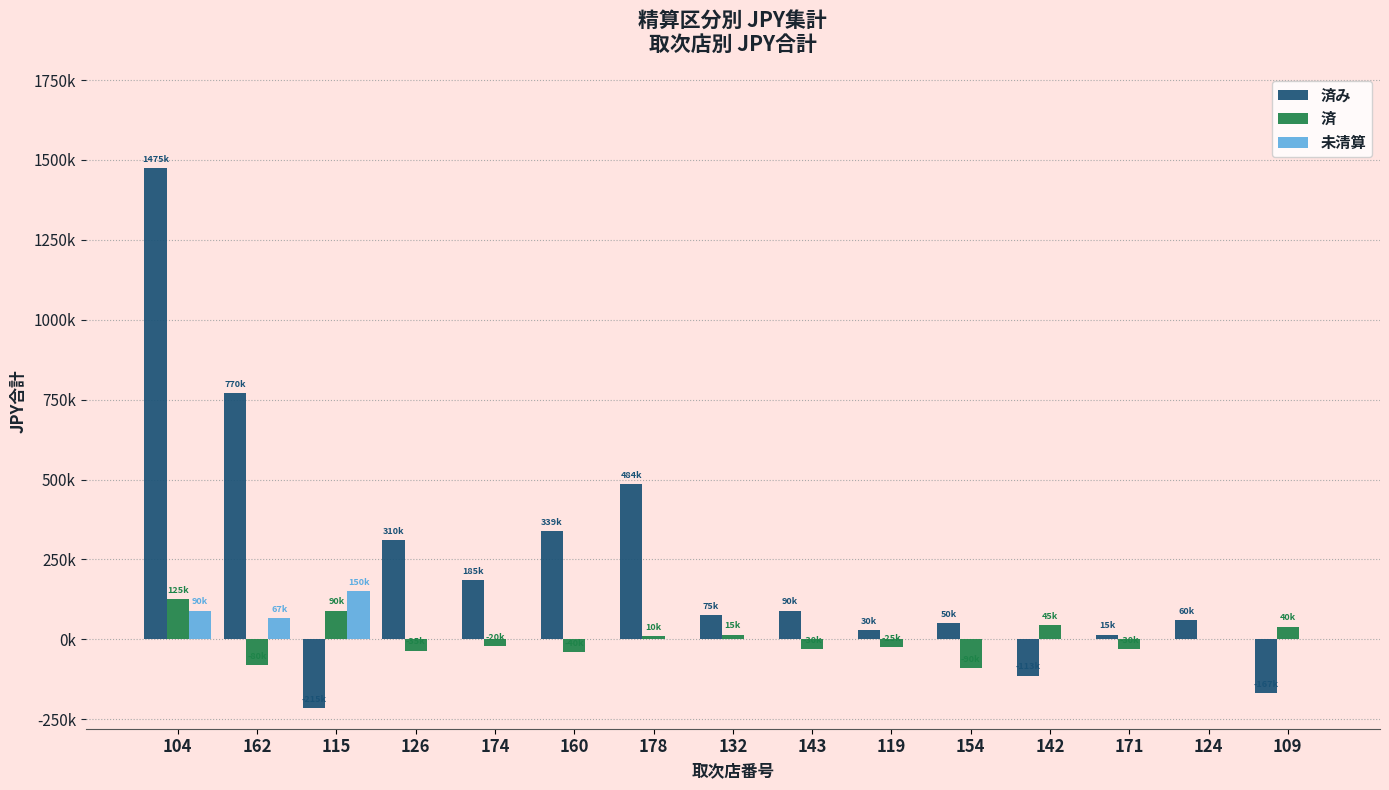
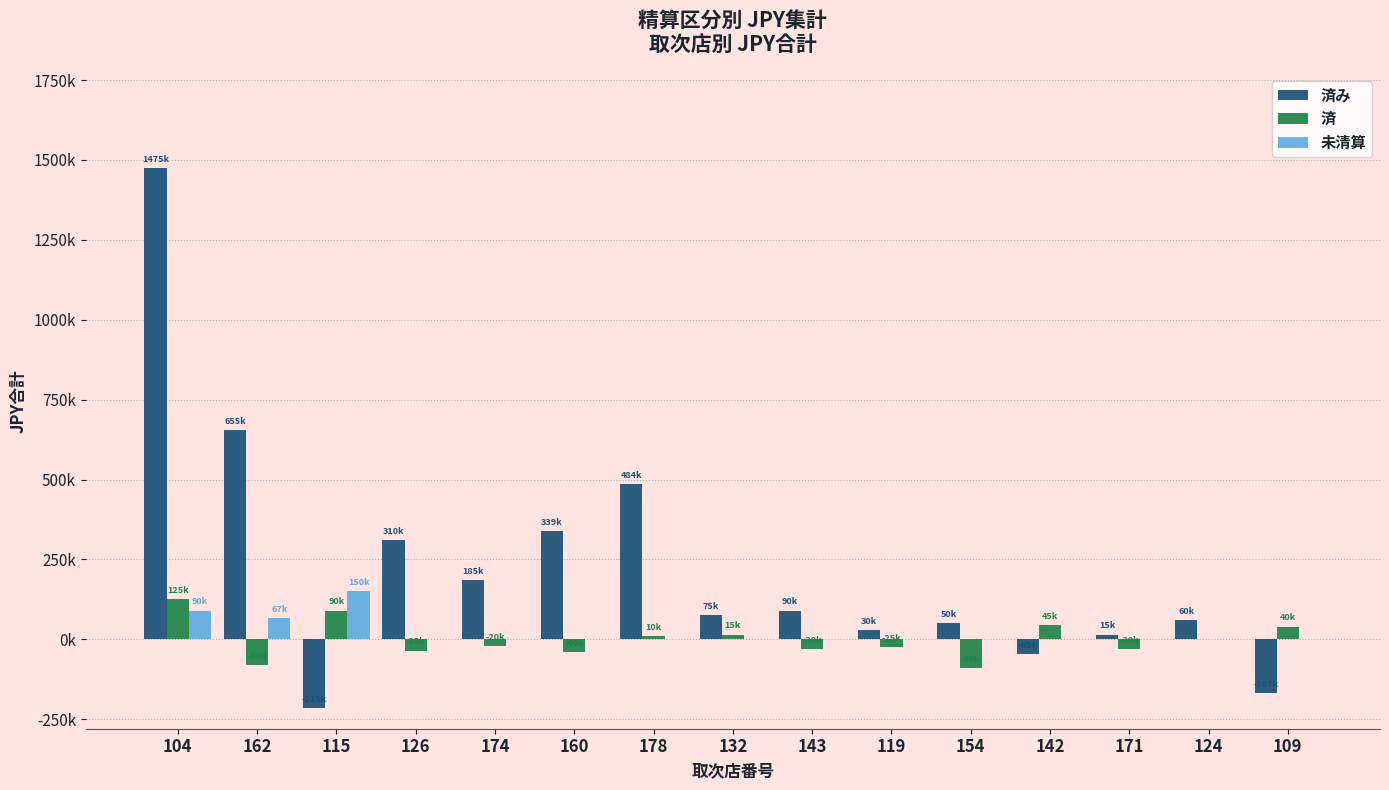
済み, 162: 770k -> 655k
済み, 142: -110000 -> -50000
